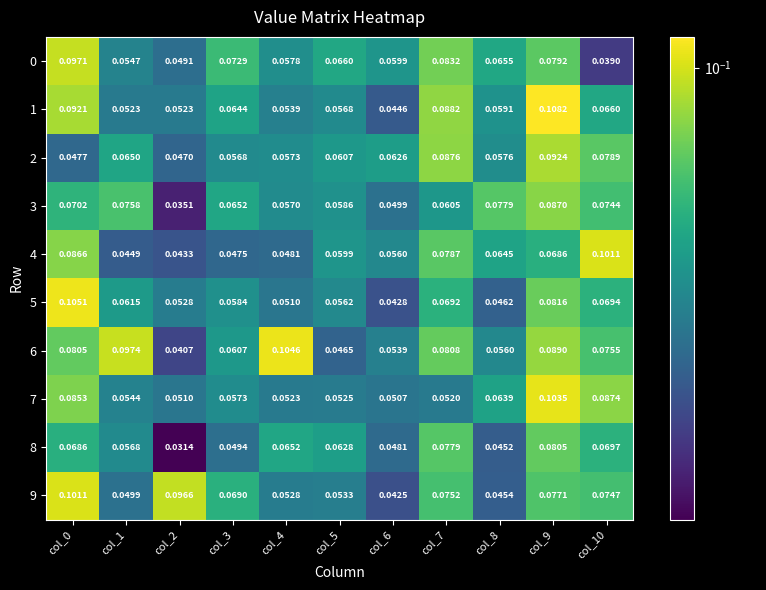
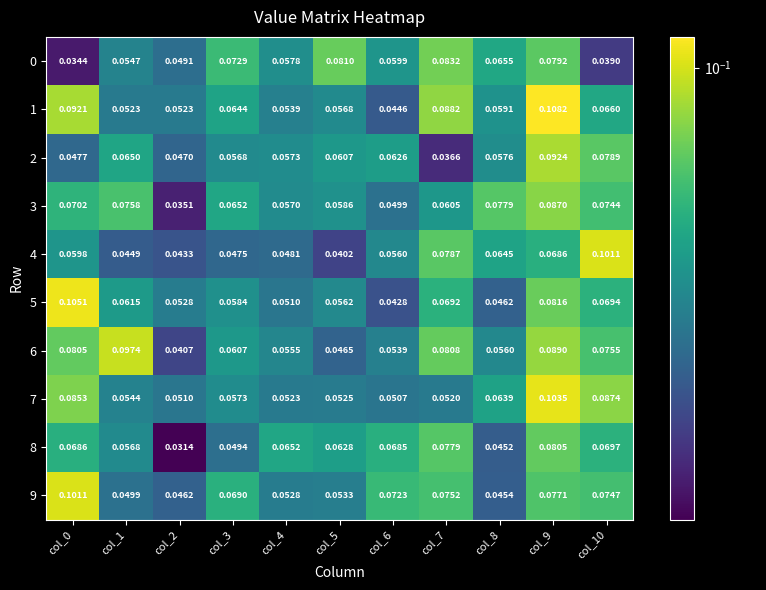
0, col_0: 0.0971 -> 0.0344
0, col_5: 0.0660 -> 0.0810
2, col_7: 0.0876 -> 0.0366
4, col_0: 0.0866 -> 0.0598
4, col_5: 0.0599 -> 0.0402
6, col_4: 0.1046 -> 0.0555
8, col_6: 0.0481 -> 0.0685
9, col_2: 0.0966 -> 0.0462
9, col_6: 0.0425 -> 0.0723
